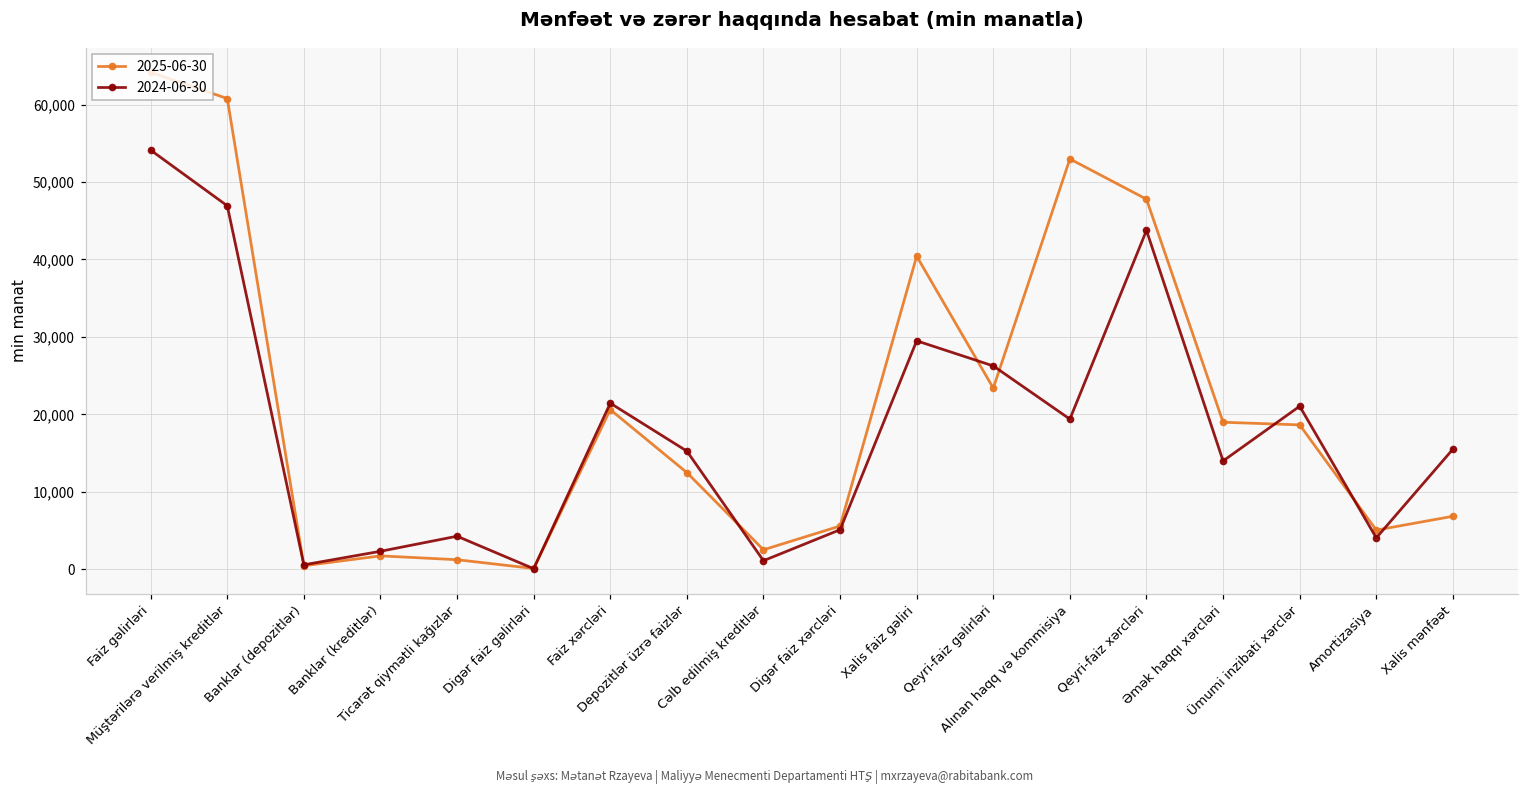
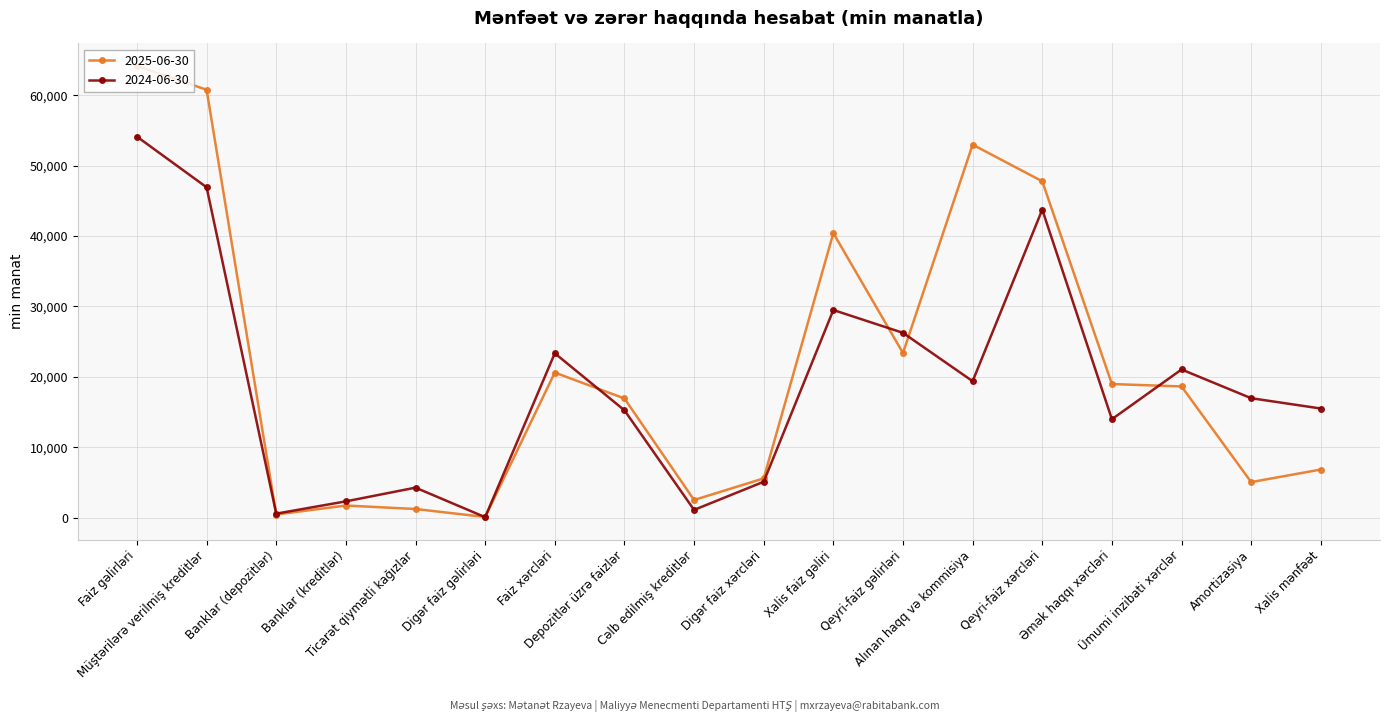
2024-06-30, Faiz xərcləri: 21,000 -> 23,000
2025-06-30, Depozitlər üzrə faizlər: 12,000 -> 17,000
2024-06-30, Amortizasiya: 4,000 -> 17,000
